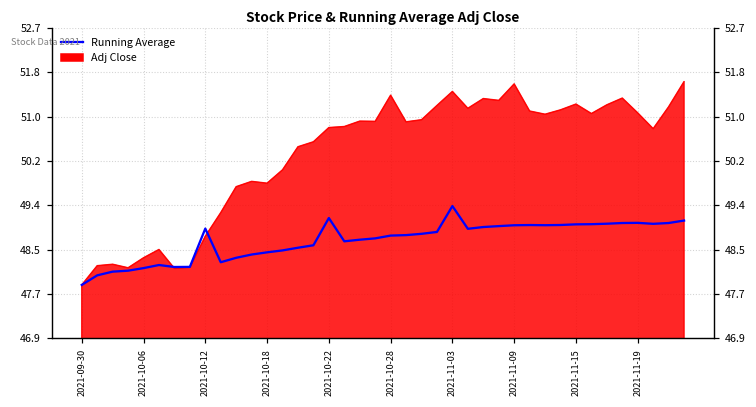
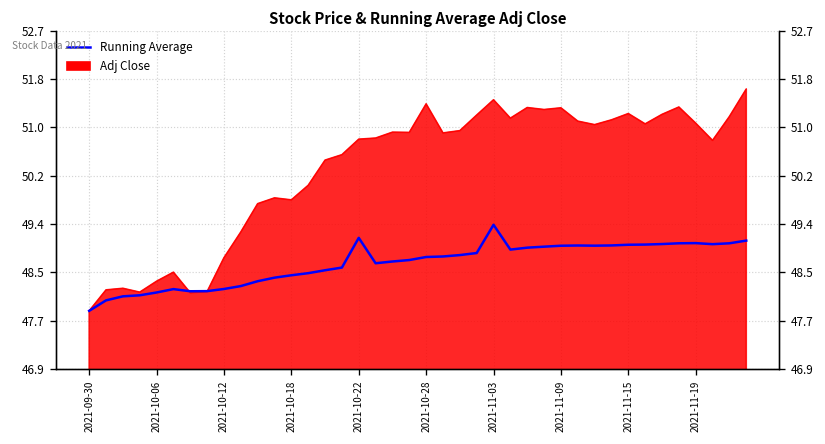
Running Average, 2021-10-12: 48.9 -> 48.2
Adj Close, 2021-11-09: 51.6 -> 51.3
